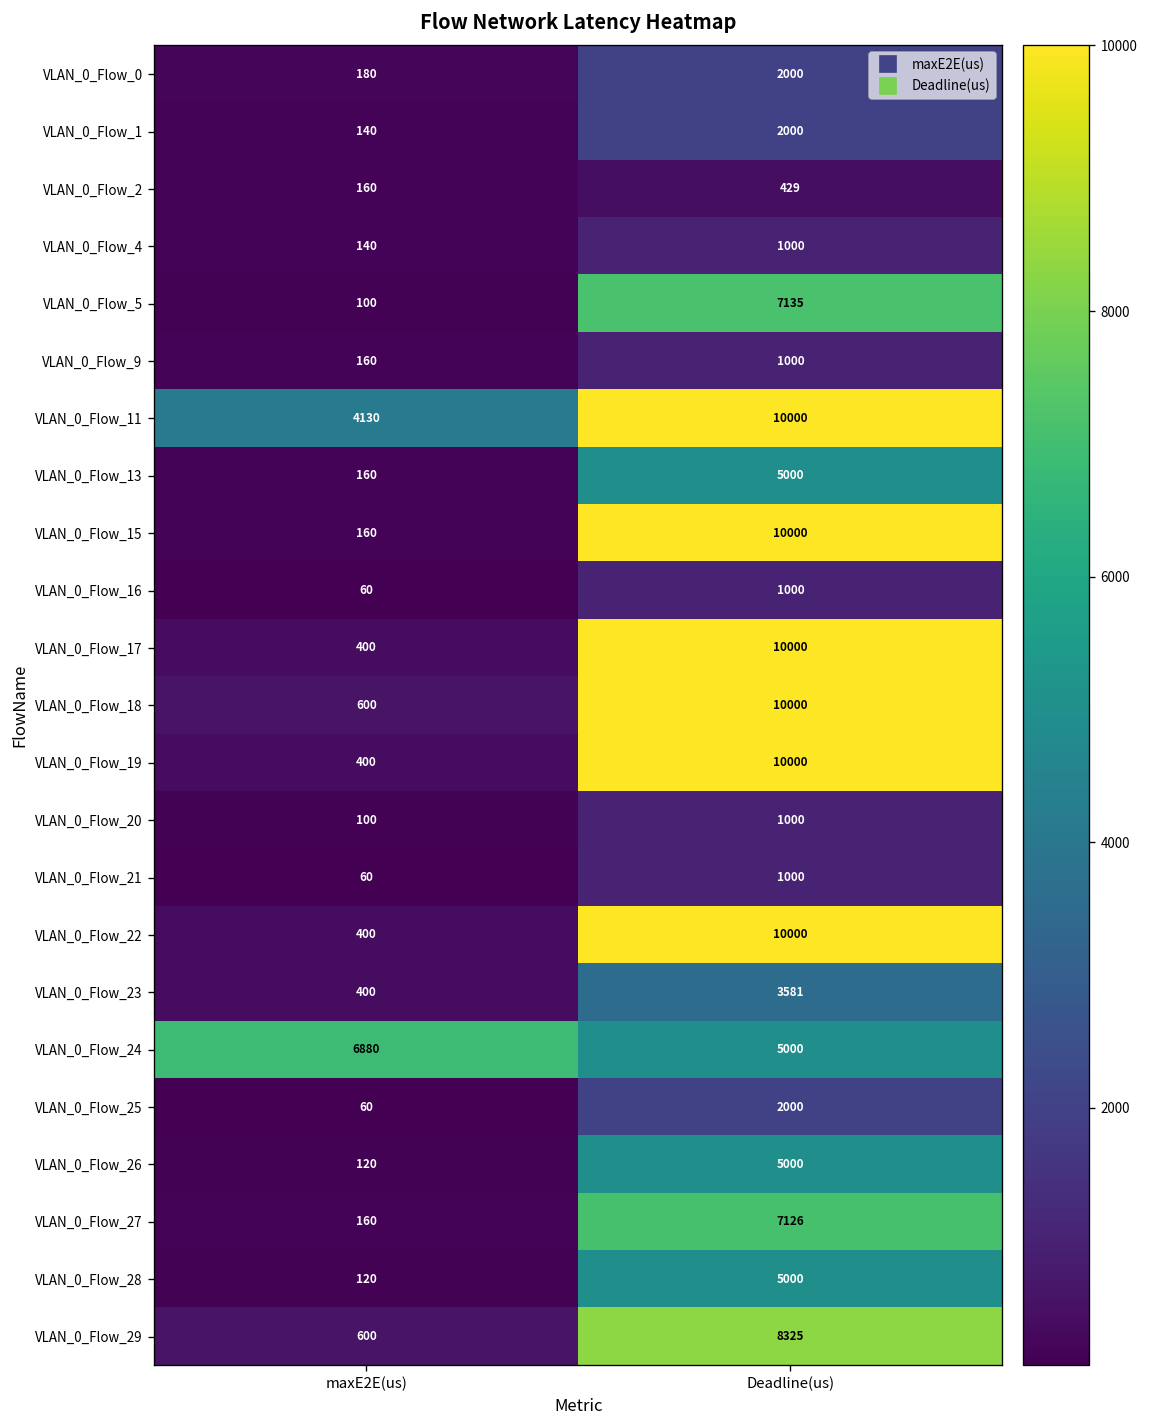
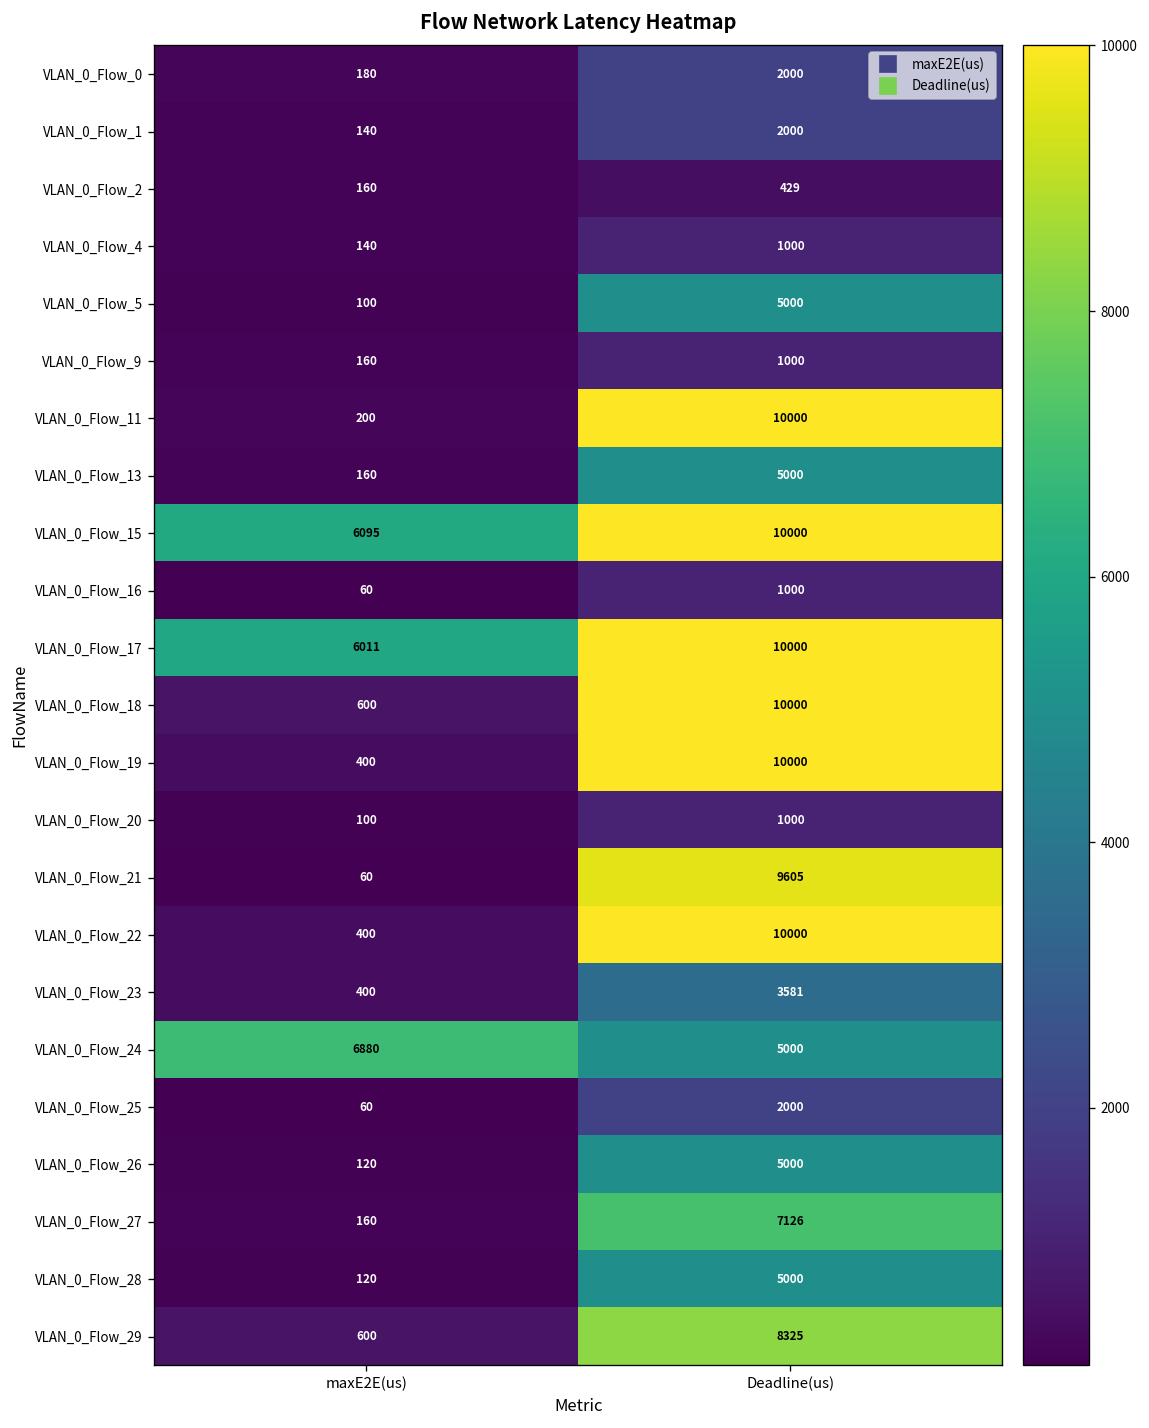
VLAN_0_Flow_5, Deadline(us): 7135 -> 5000
VLAN_0_Flow_11, maxE2E(us): 4130 -> 200
VLAN_0_Flow_15, maxE2E(us): 160 -> 6095
VLAN_0_Flow_17, maxE2E(us): 400 -> 6011
VLAN_0_Flow_21, Deadline(us): 1000 -> 9605
